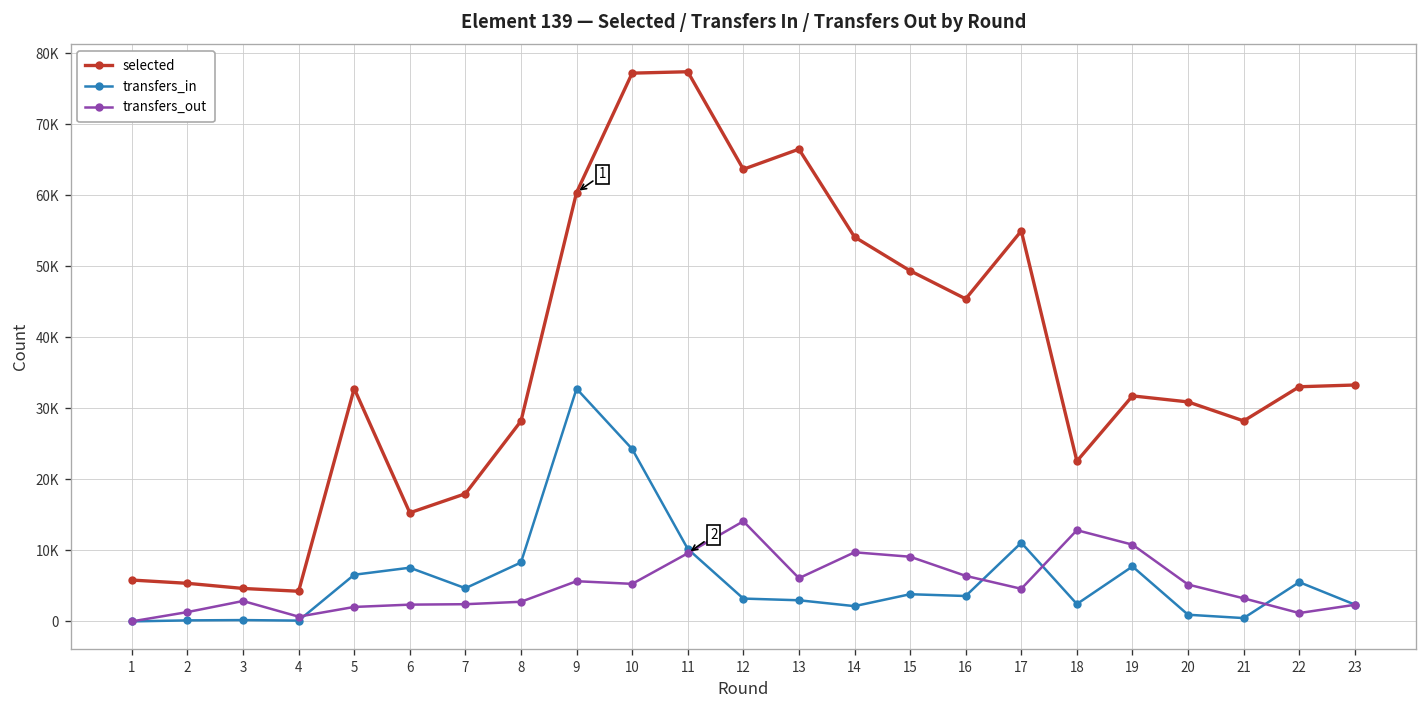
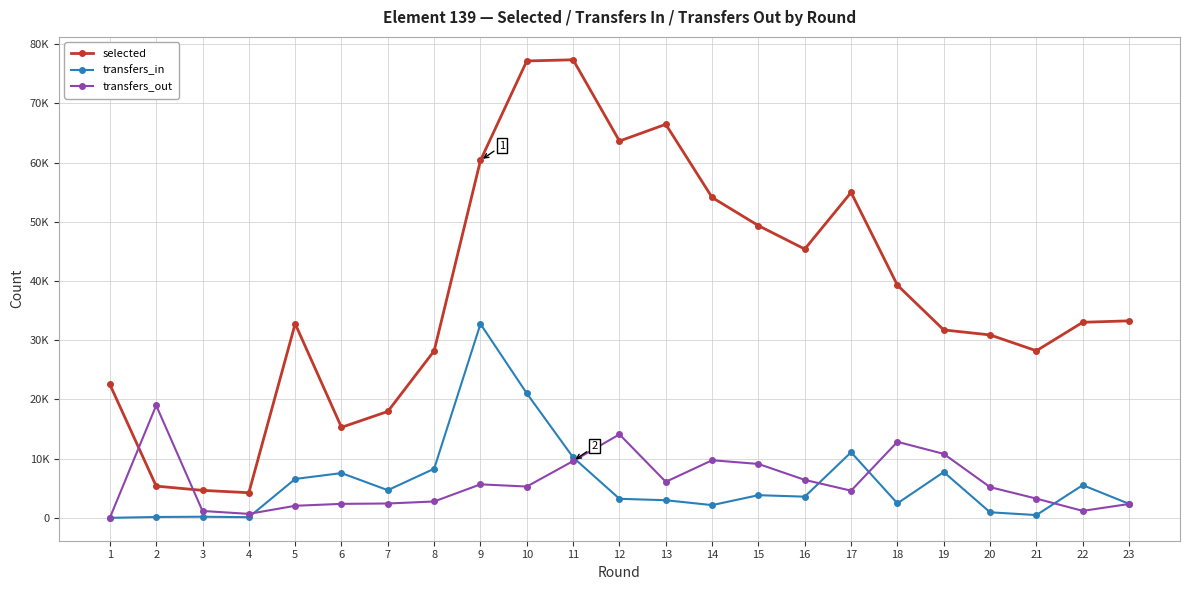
selected, 1: 6000 -> 23000
transfers_out, 2: 1000 -> 19000
transfers_out, 3: 3000 -> 1000
transfers_in, 10: 24000 -> 21000
selected, 18: 23000 -> 39000
